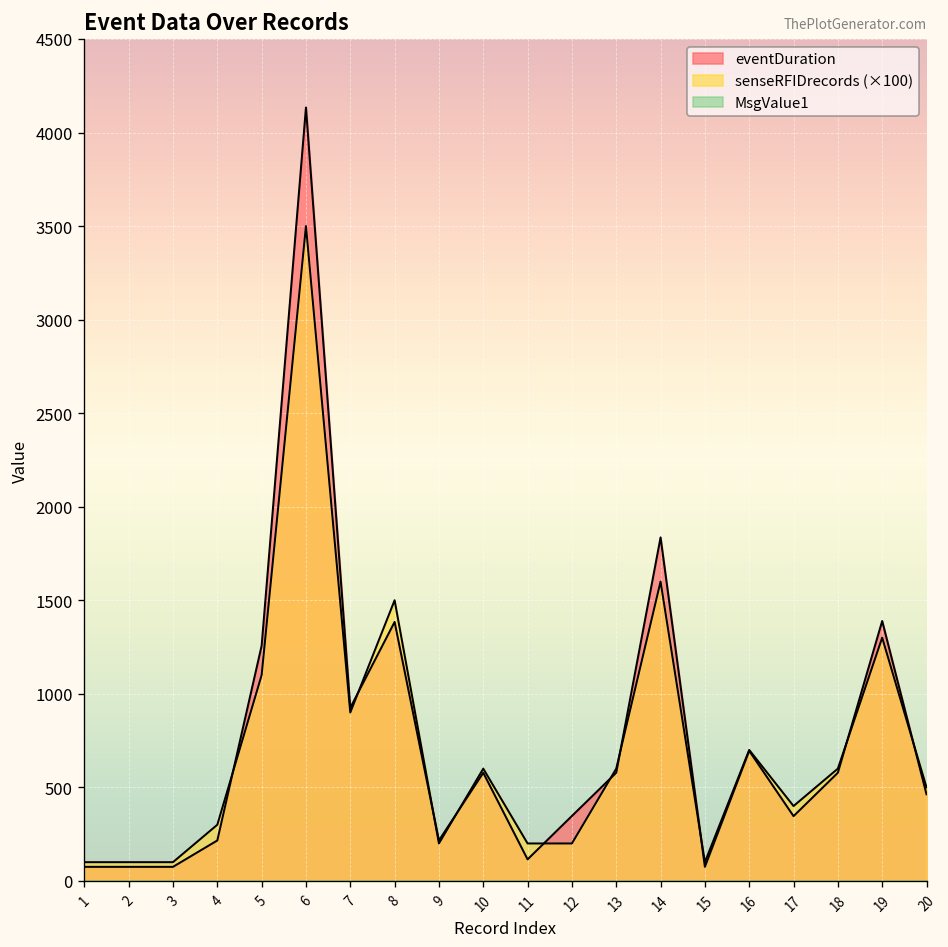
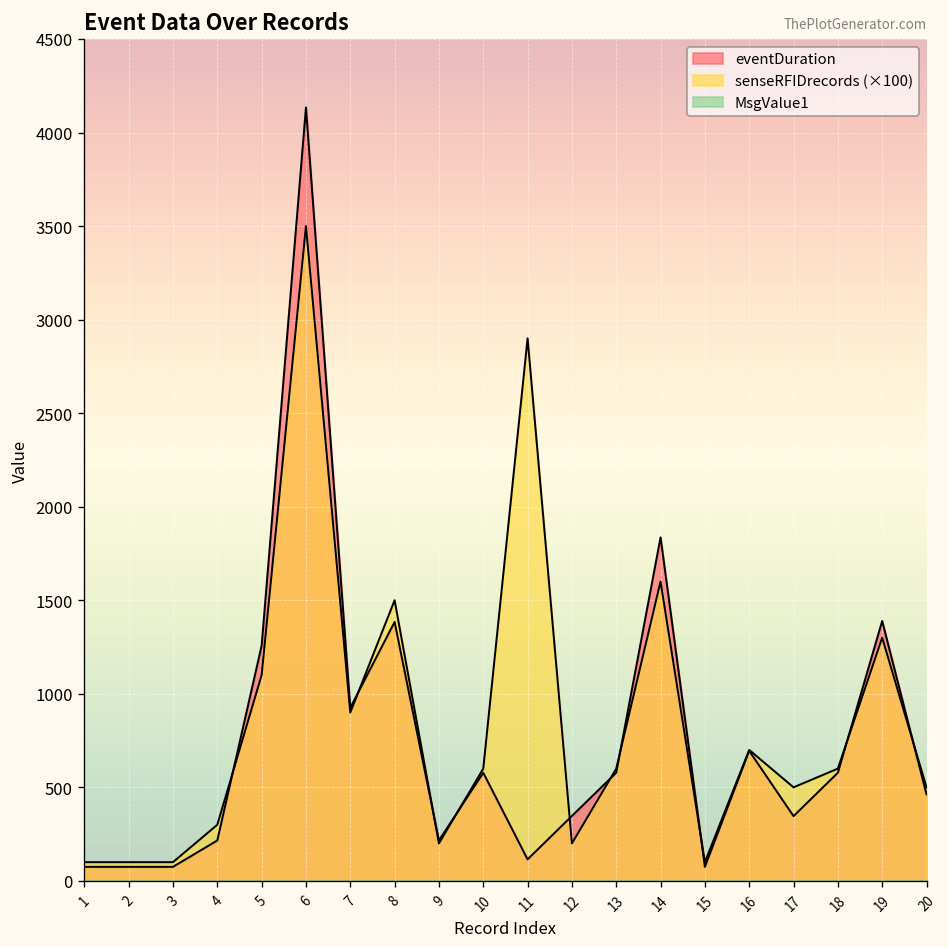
senseRFIDrecords (×100), 11: 200 -> 2900
senseRFIDrecords (×100), 17: 400 -> 500
